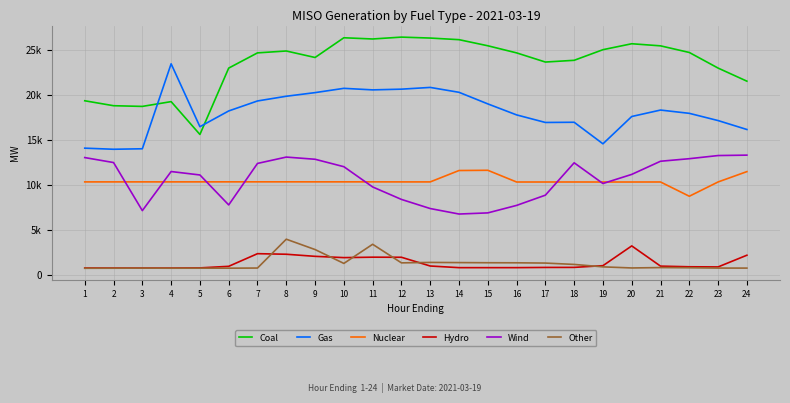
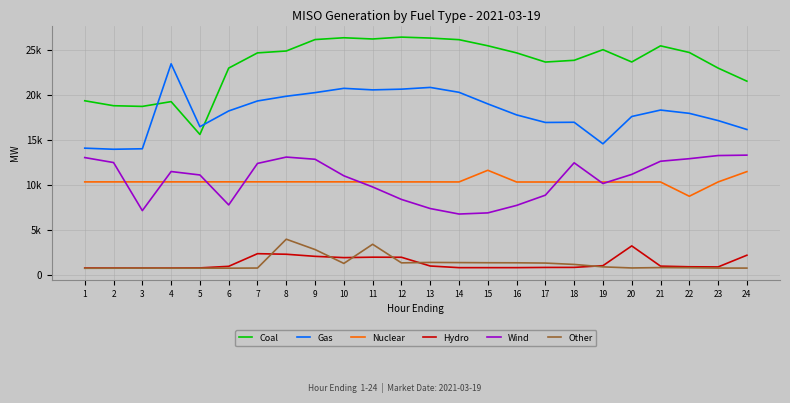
Coal, 9: 24000 -> 26000
Wind, 10: 12000 -> 11000
Nuclear, 14: 12000 -> 10000
Coal, 20: 26000 -> 24000
